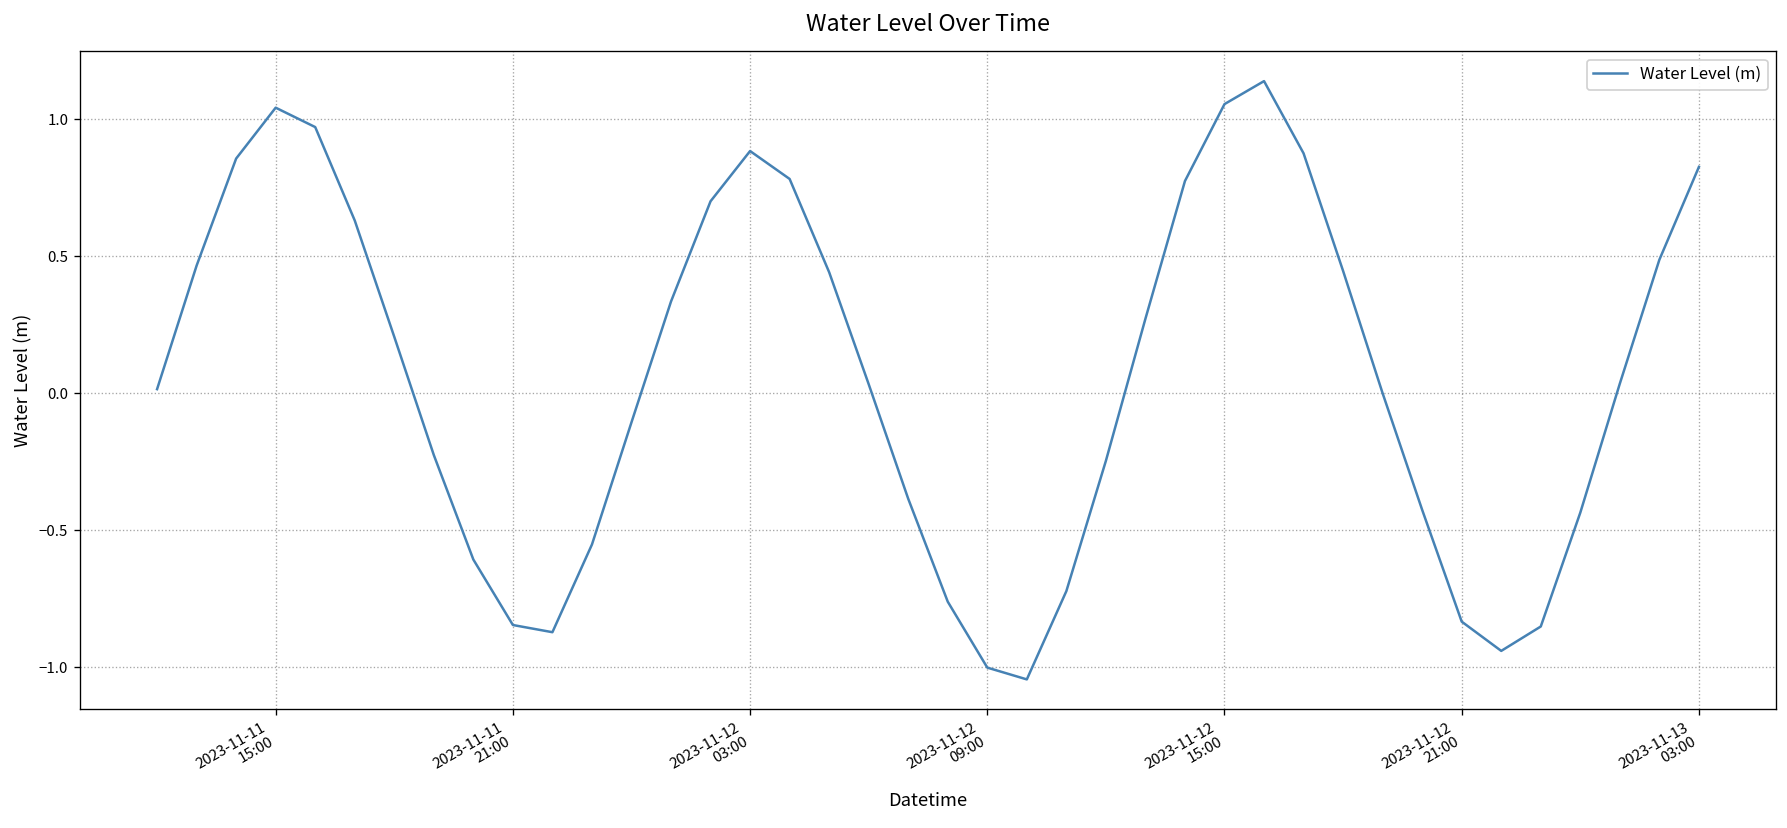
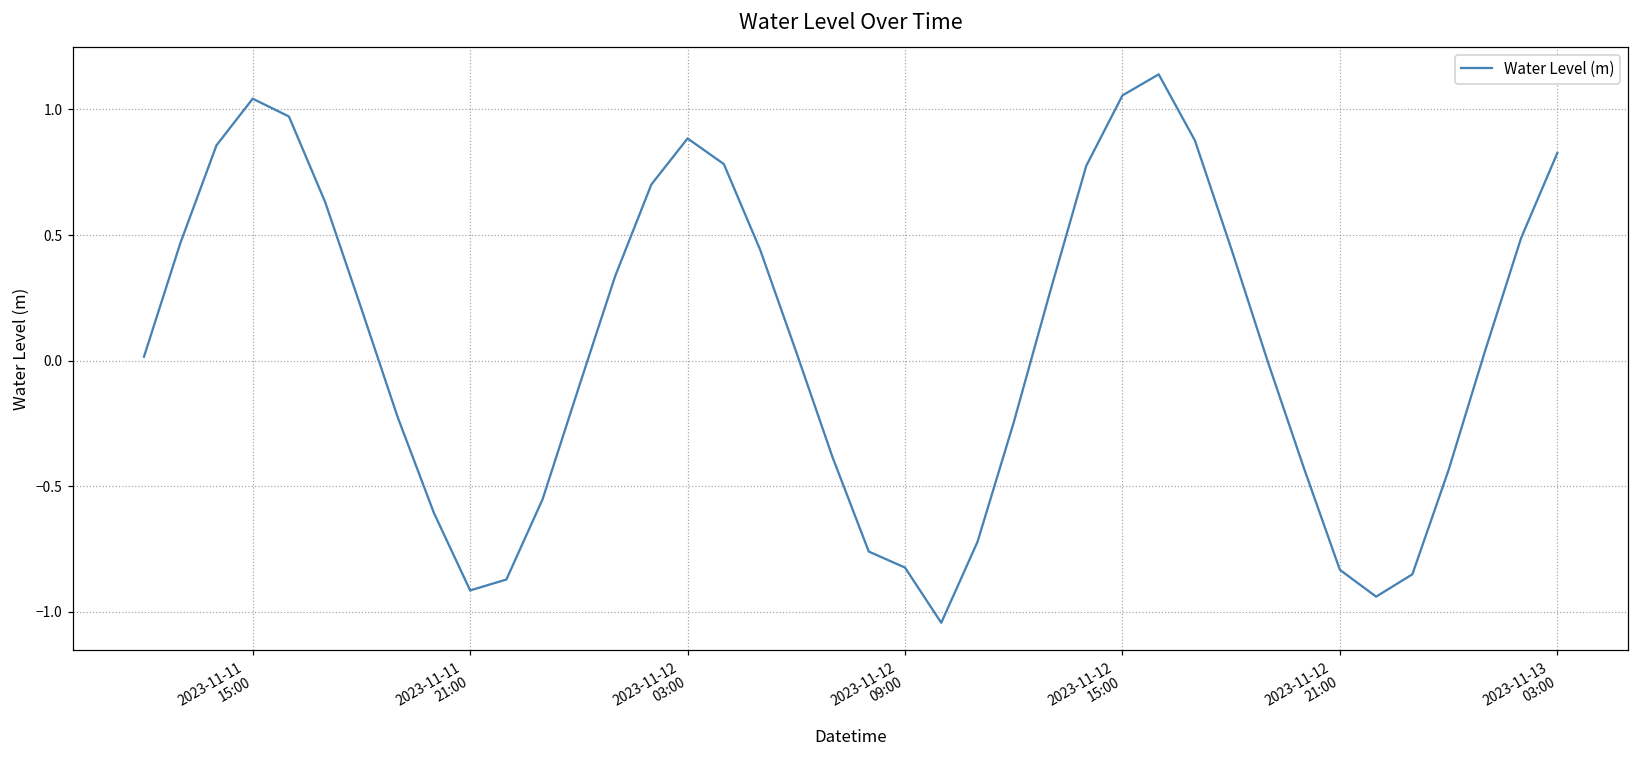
2023-11-11 21:00: -0.85 -> -0.92
2023-11-12 09:00: -1.00 -> -0.82
